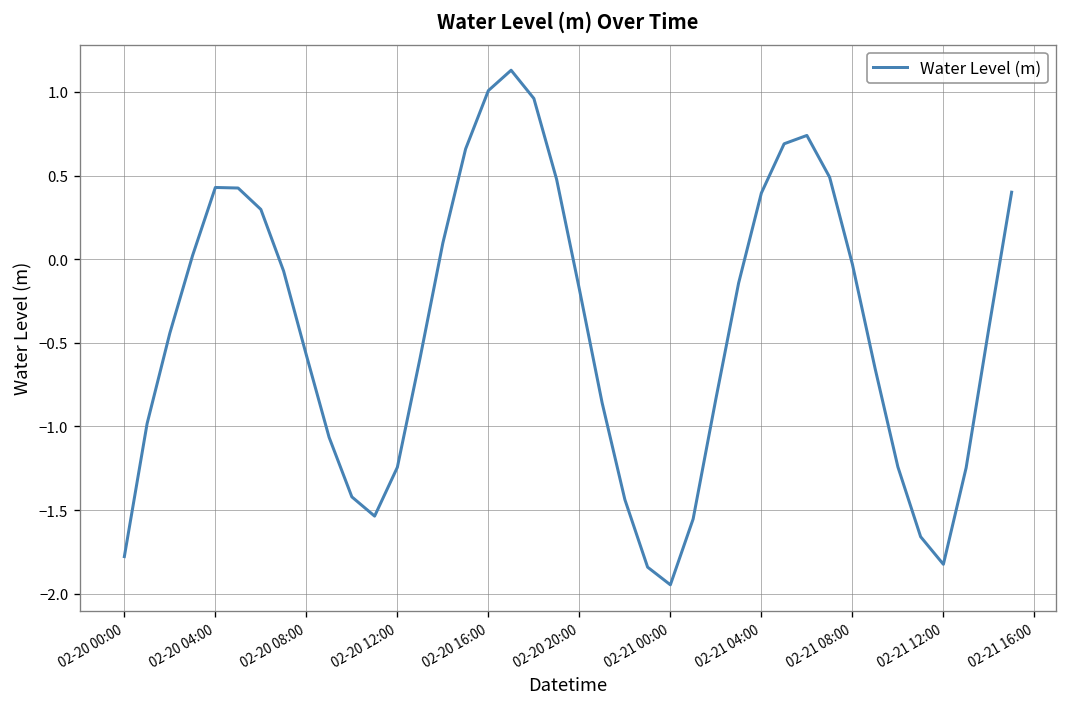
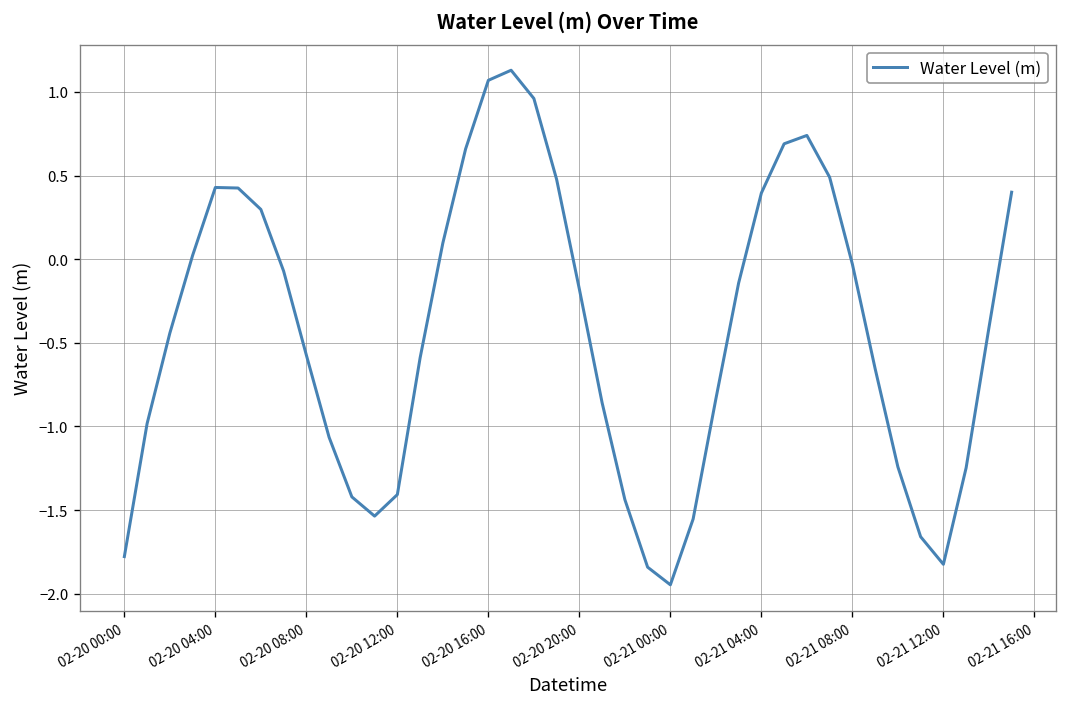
02-20 12:00: -1.24 -> -1.41
02-20 16:00: 1.01 -> 1.07
